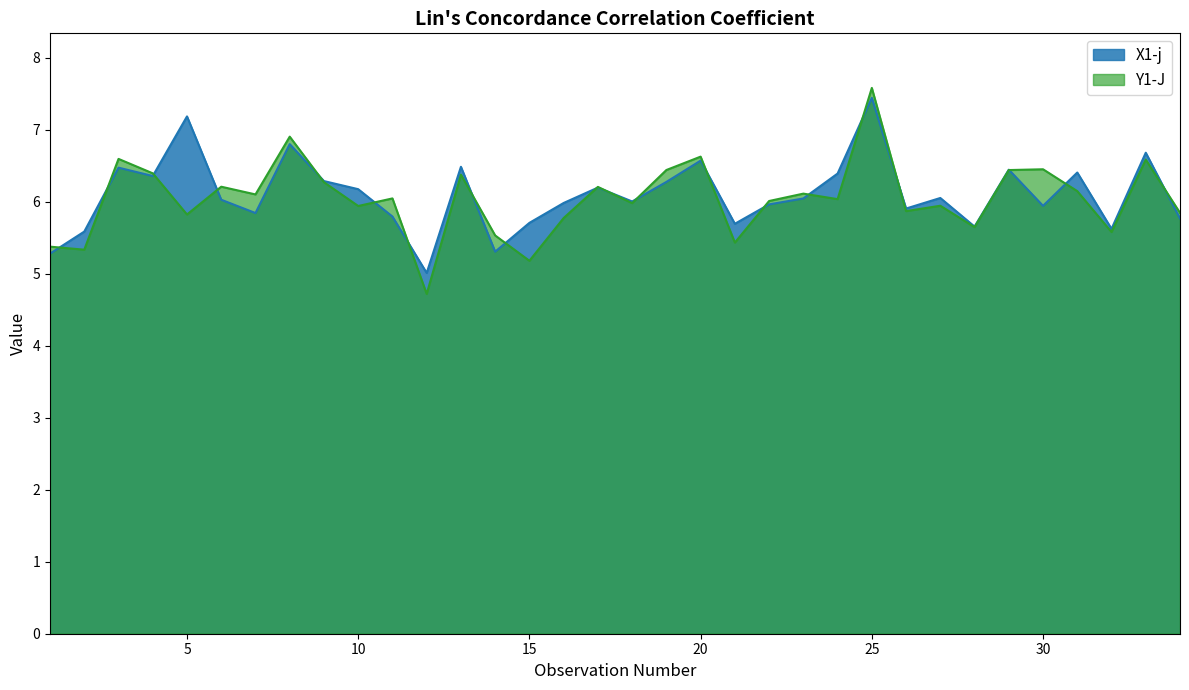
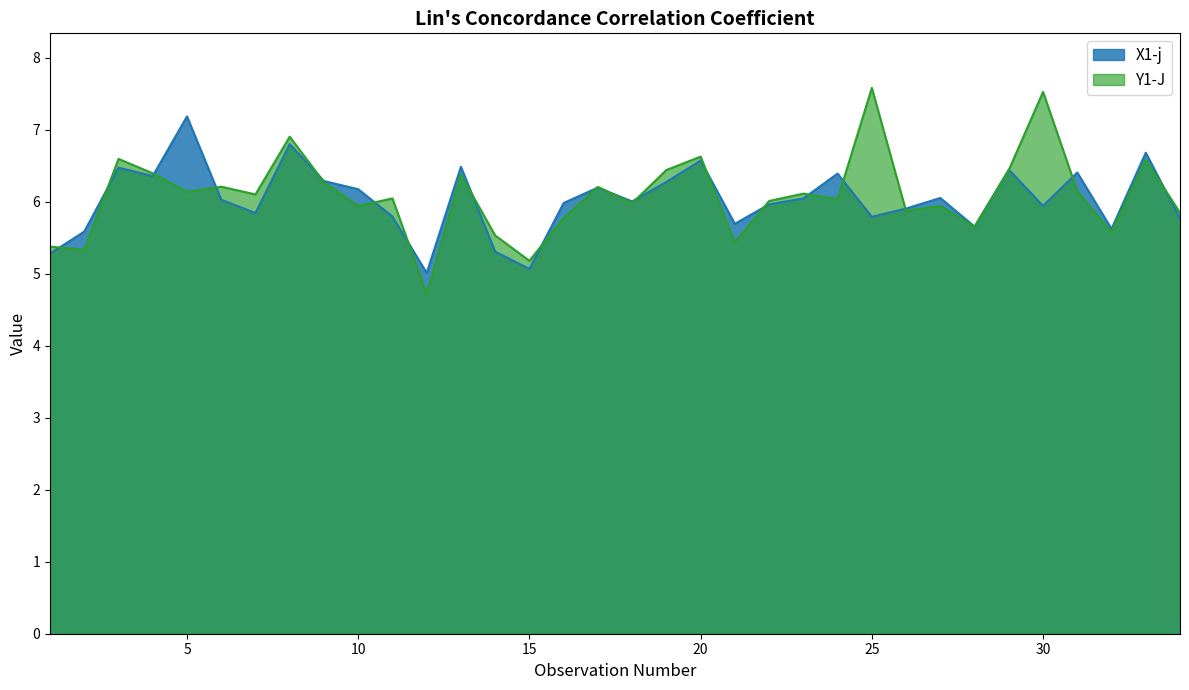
Y1-J, 5: 5.8 -> 6.1
X1-j, 15: 5.7 -> 5.1
X1-j, 25: 7.4 -> 5.8
Y1-J, 30: 6.5 -> 7.5
